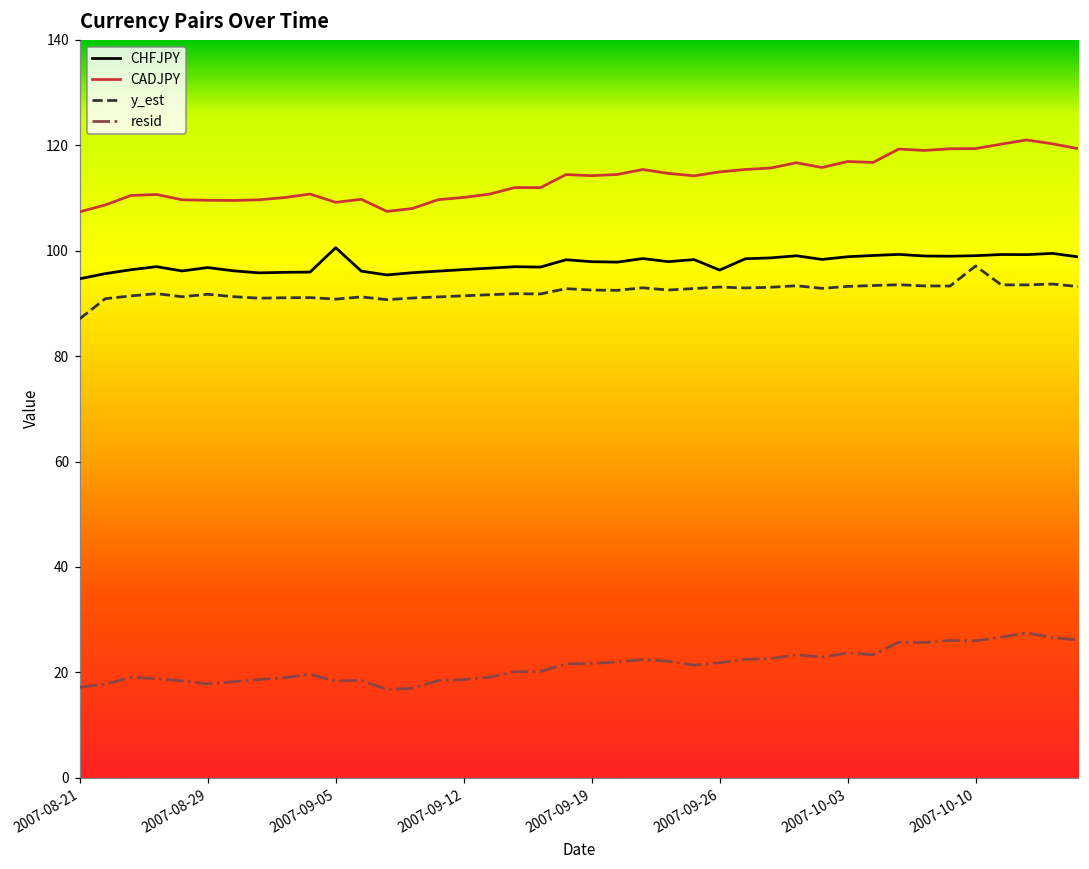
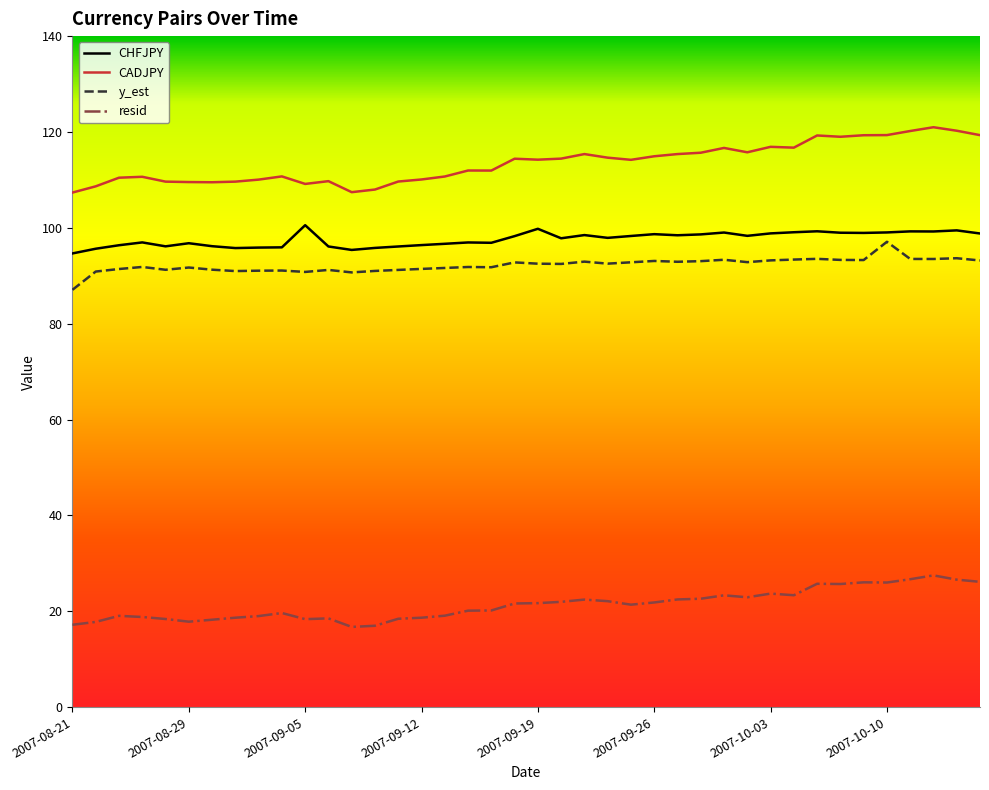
CHFJPY, 2007-09-19: 98 -> 100
CHFJPY, 2007-09-26: 96 -> 99
